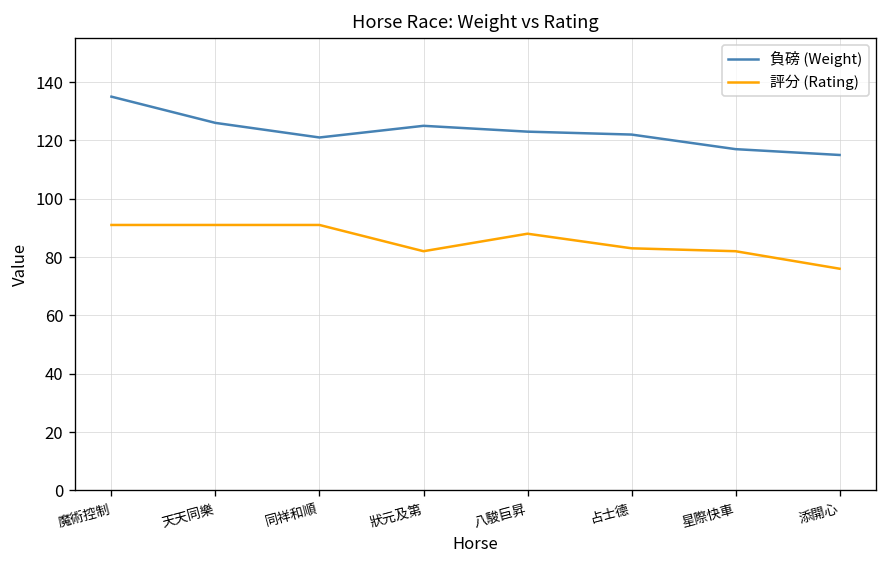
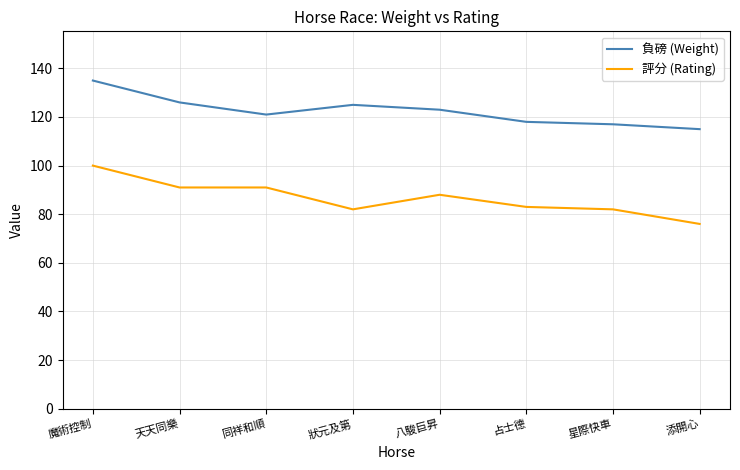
評分 (Rating), 魔術控制: 91 -> 100
負磅 (Weight), 占士德: 122 -> 118
